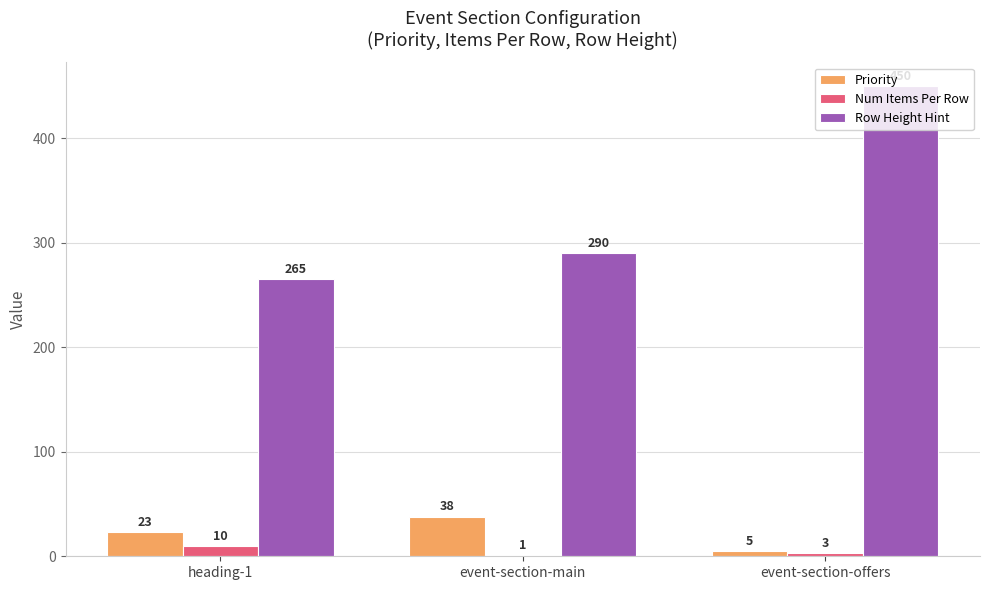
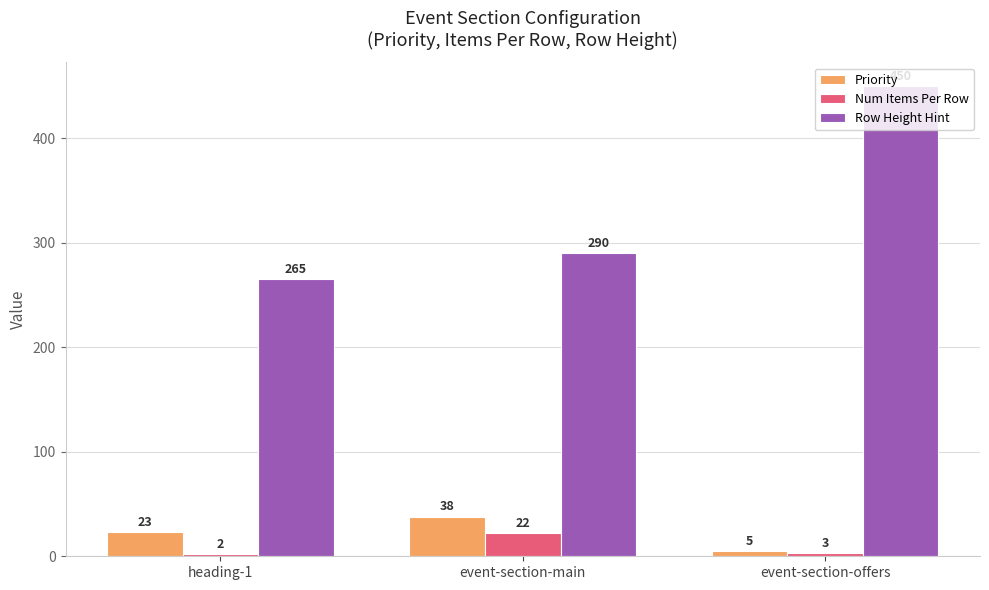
Num Items Per Row, heading-1: 10 -> 2
Num Items Per Row, event-section-main: 1 -> 22
